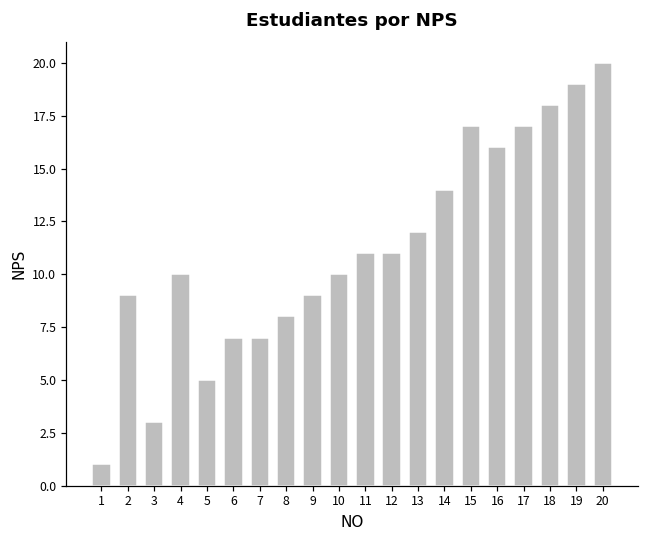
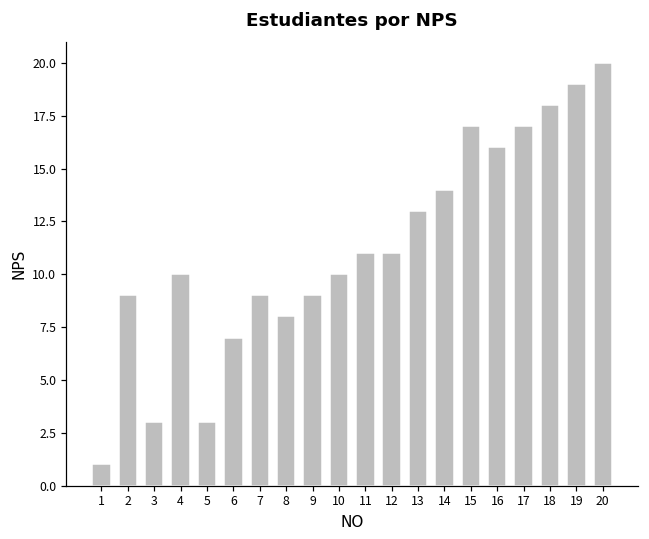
5: 5.0 -> 3.0
7: 7.0 -> 9.0
13: 12.0 -> 13.0
